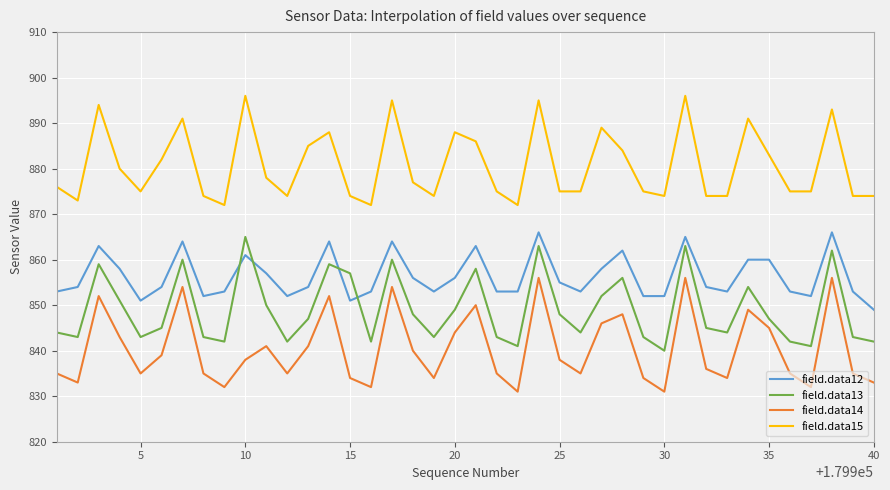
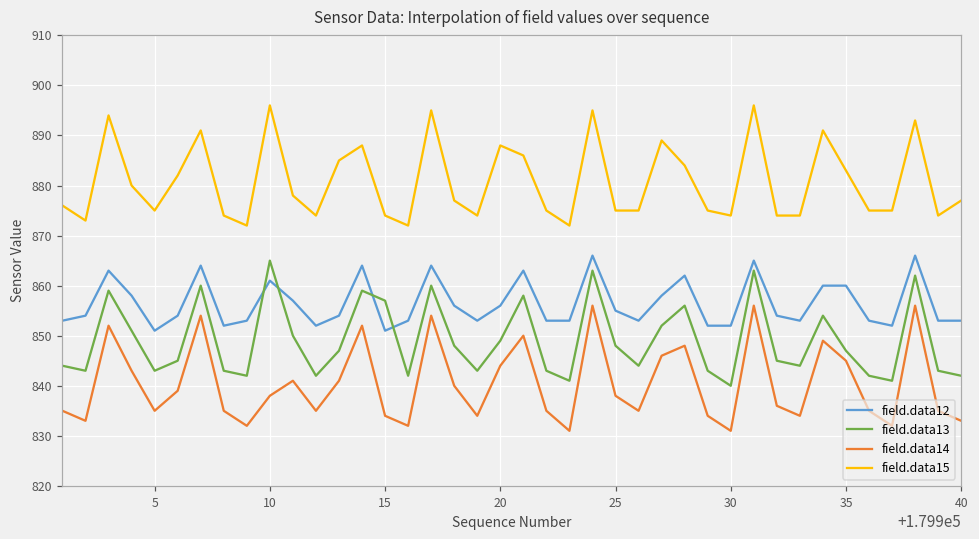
field.data12, 40: 849 -> 853
field.data15, 40: 874 -> 877
